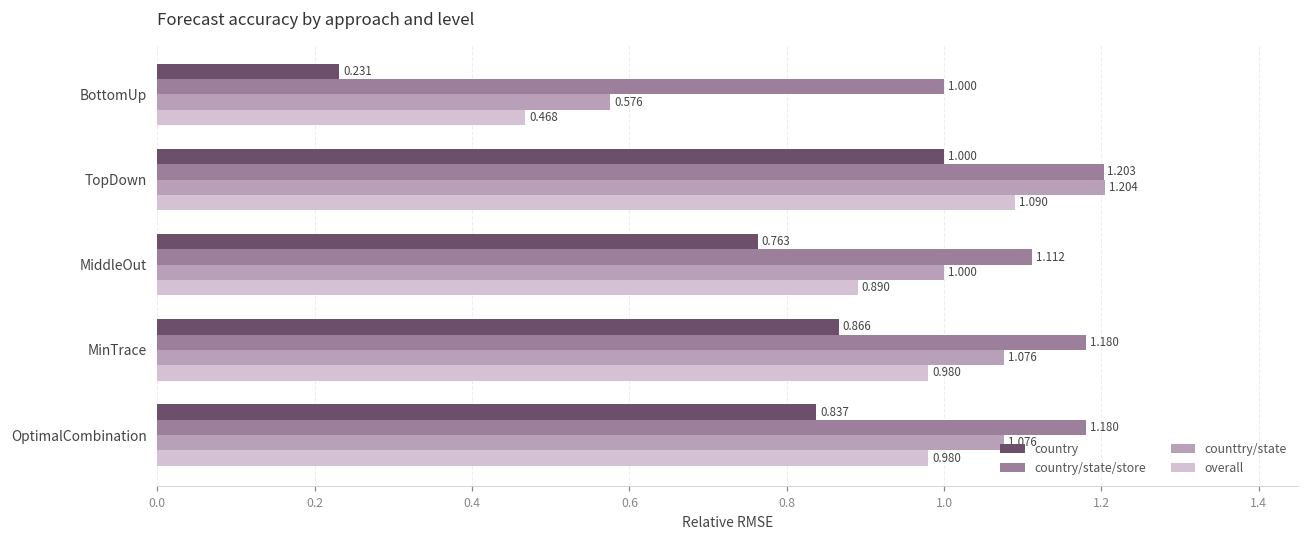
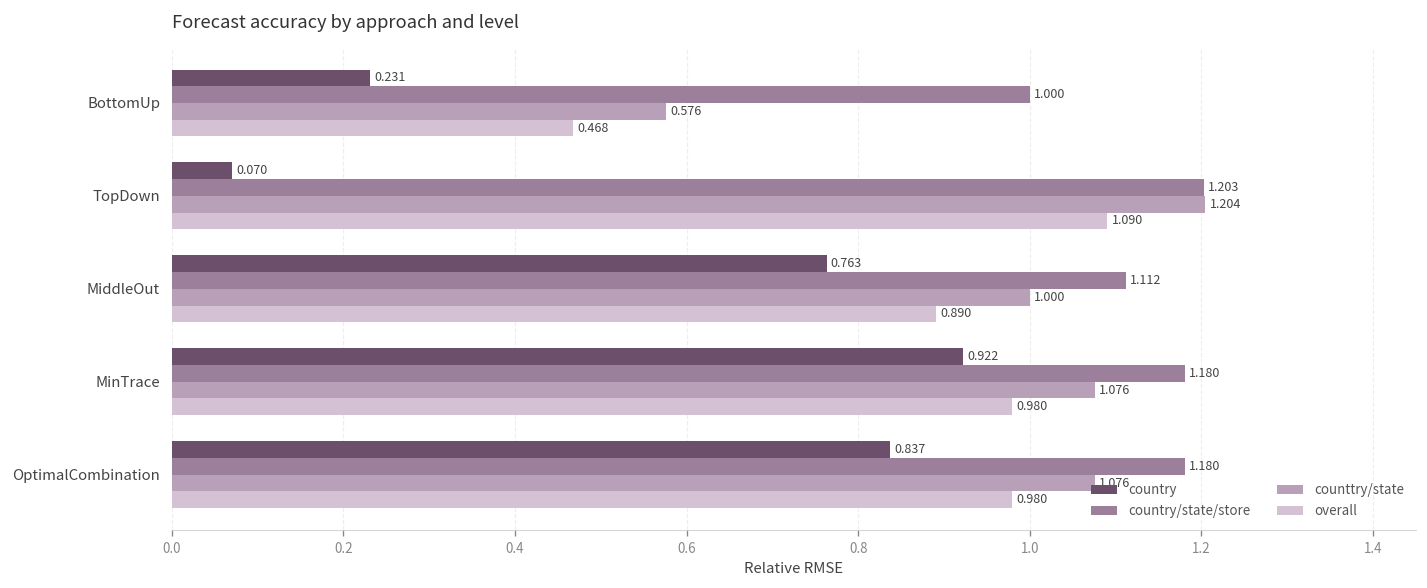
country, TopDown: 1.000 -> 0.070
country, MinTrace: 0.866 -> 0.922
